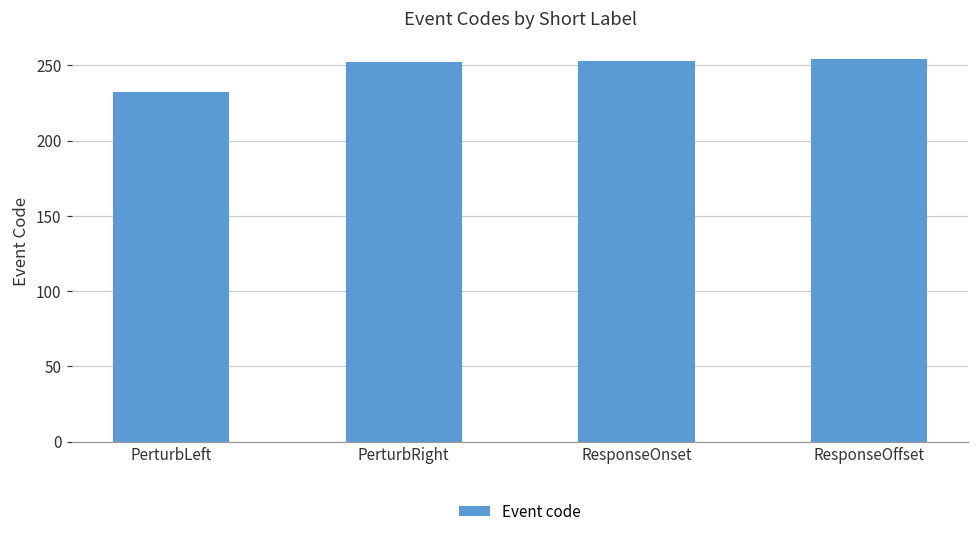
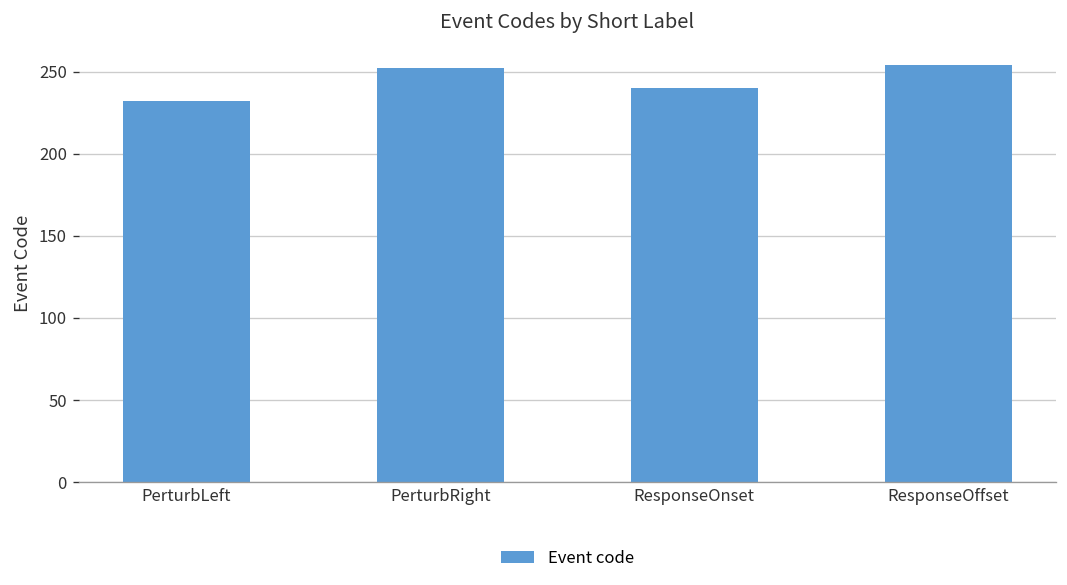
ResponseOnset: 253 -> 240
